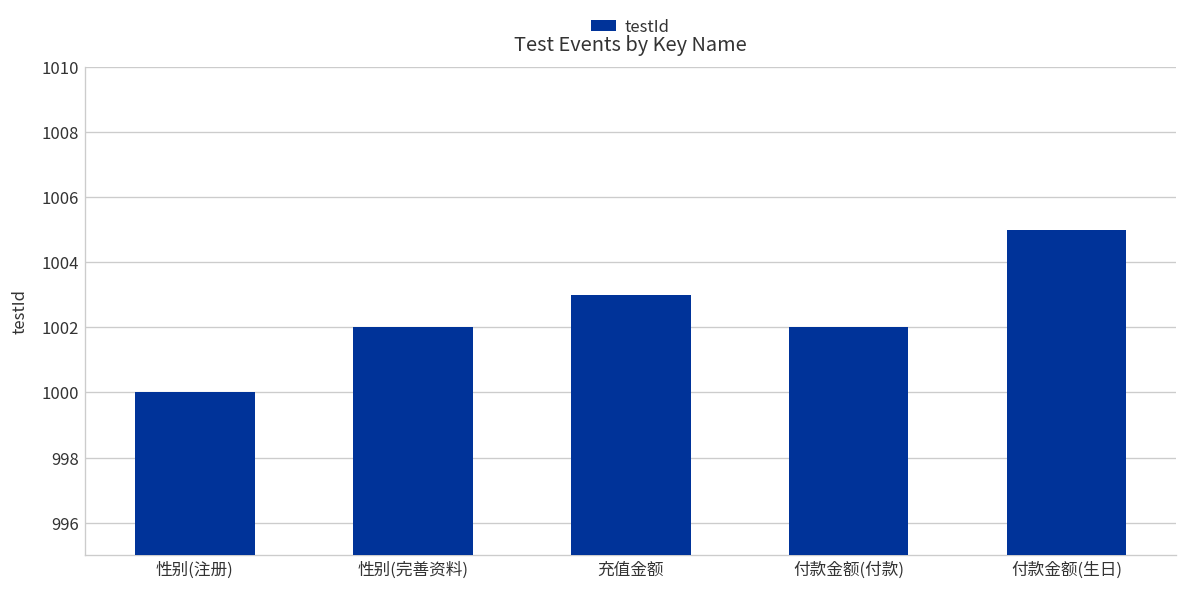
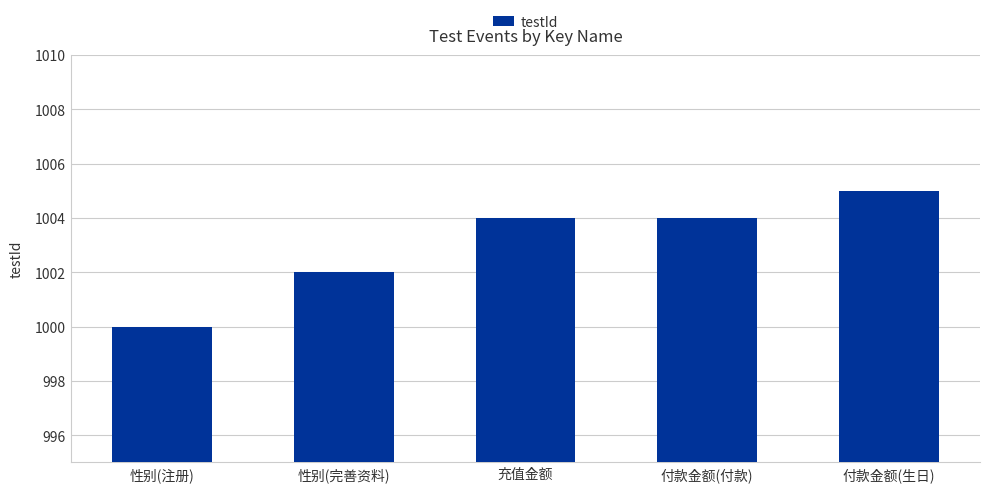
充值金额: 1003 -> 1004
付款金额(付款): 1002 -> 1004
